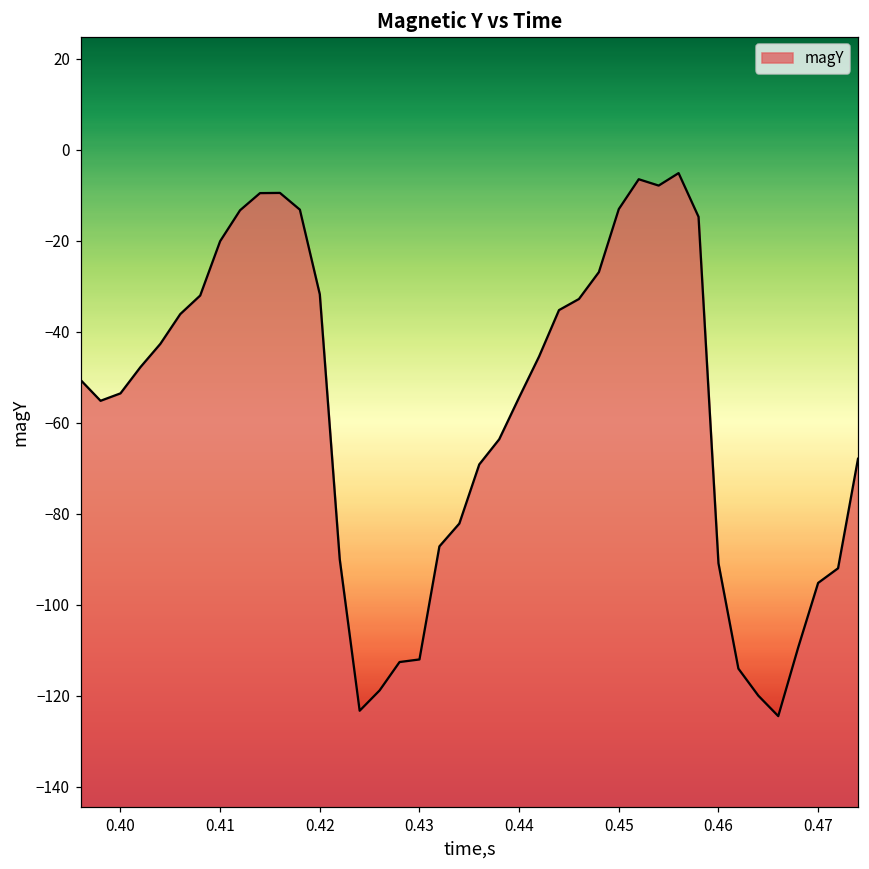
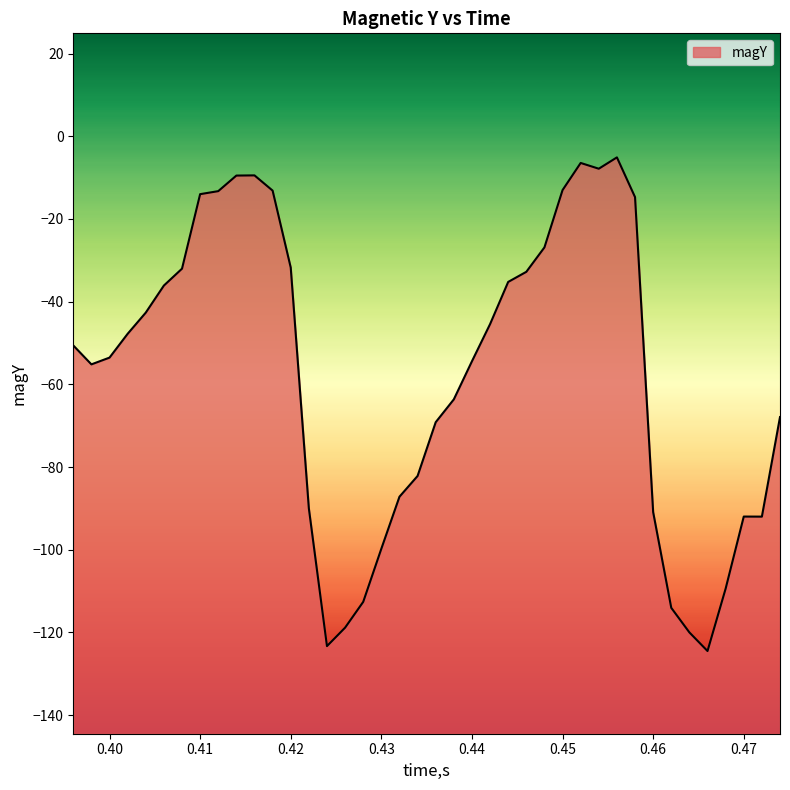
0.41: -20 -> -14
0.43: -112 -> -100
0.47: -95 -> -92
